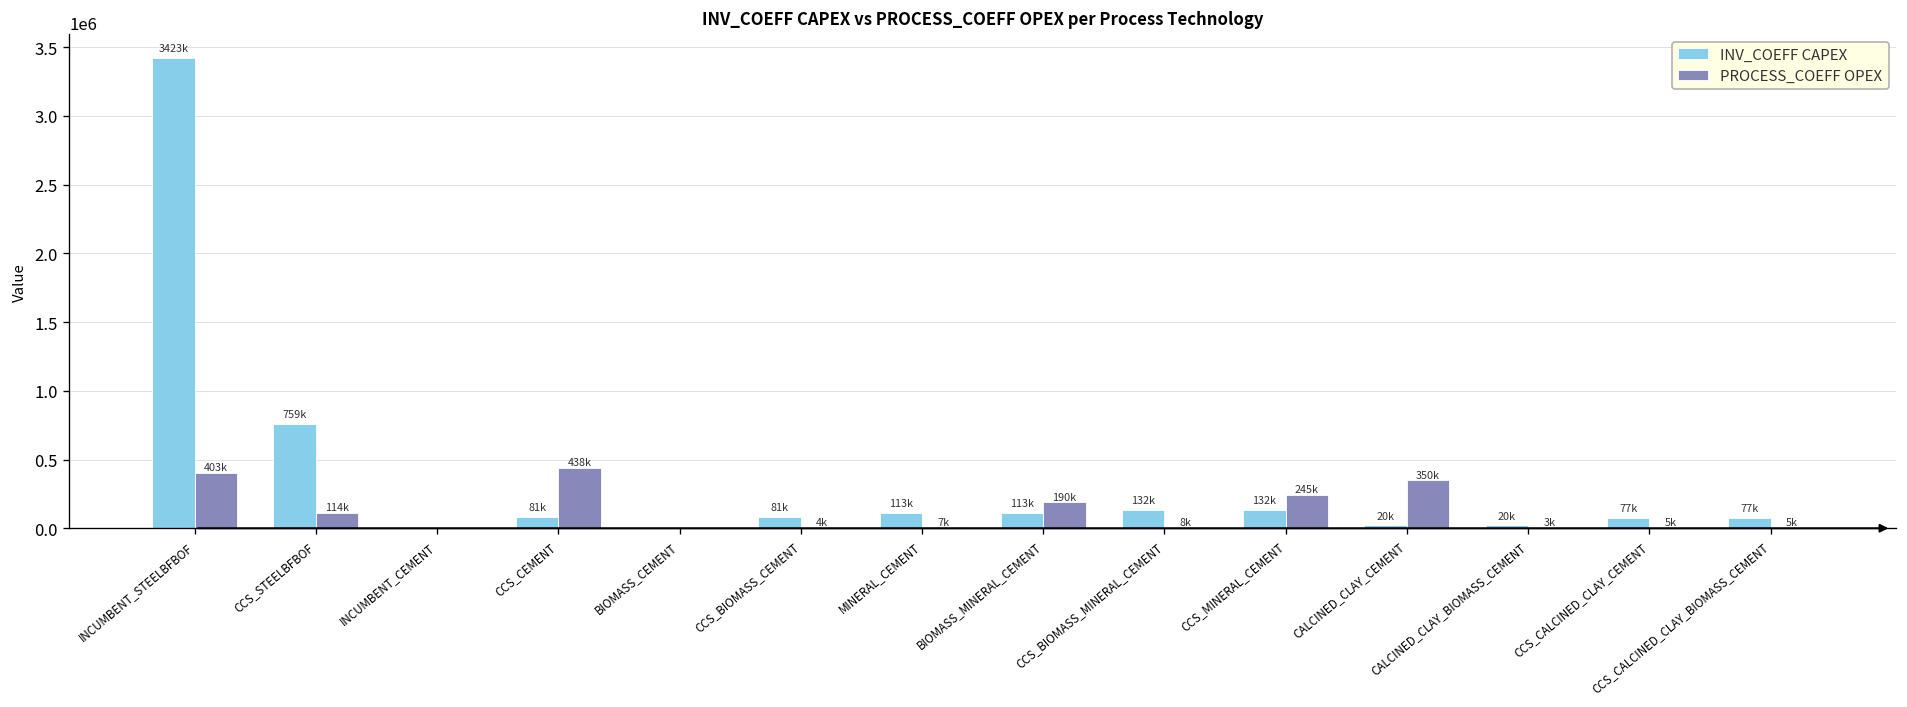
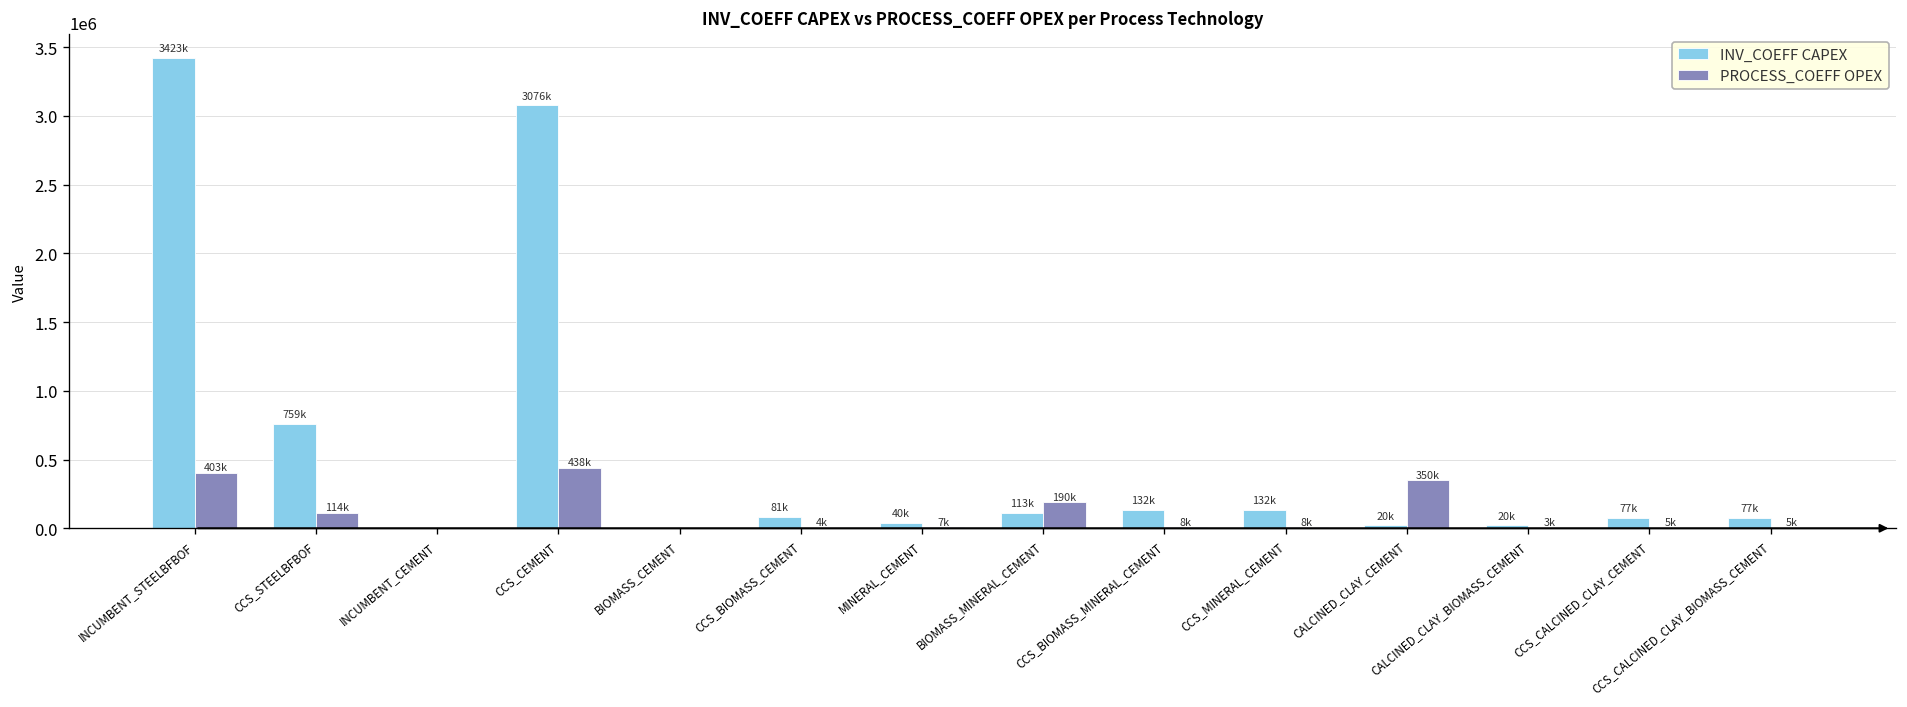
INV_COEFF CAPEX, CCS_CEMENT: 81k -> 3076k
INV_COEFF CAPEX, MINERAL_CEMENT: 113k -> 40k
PROCESS_COEFF OPEX, CCS_MINERAL_CEMENT: 245k -> 8k
